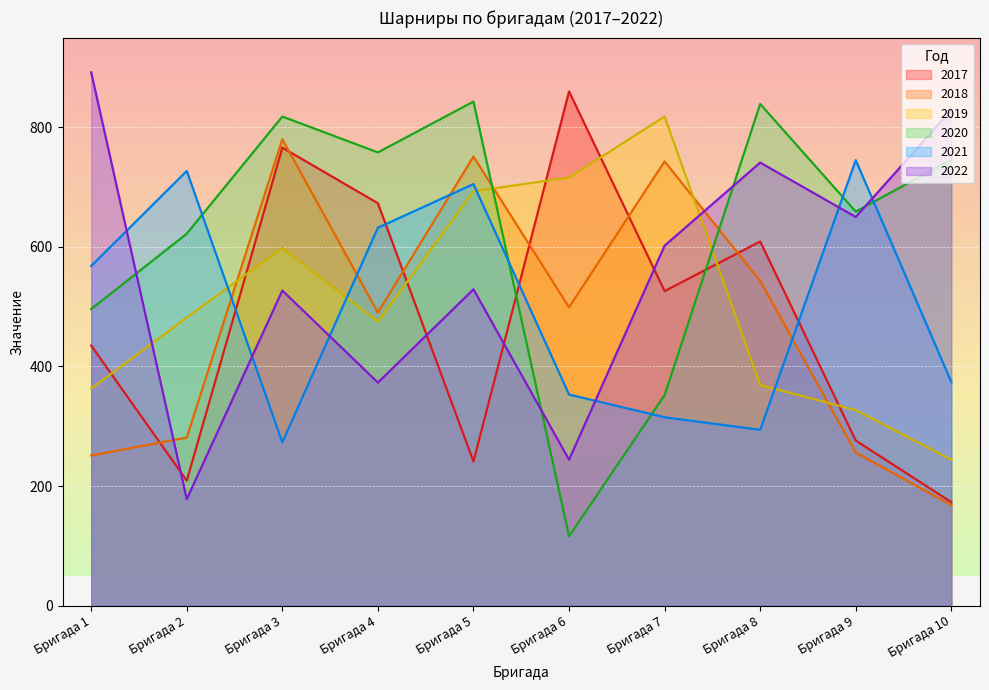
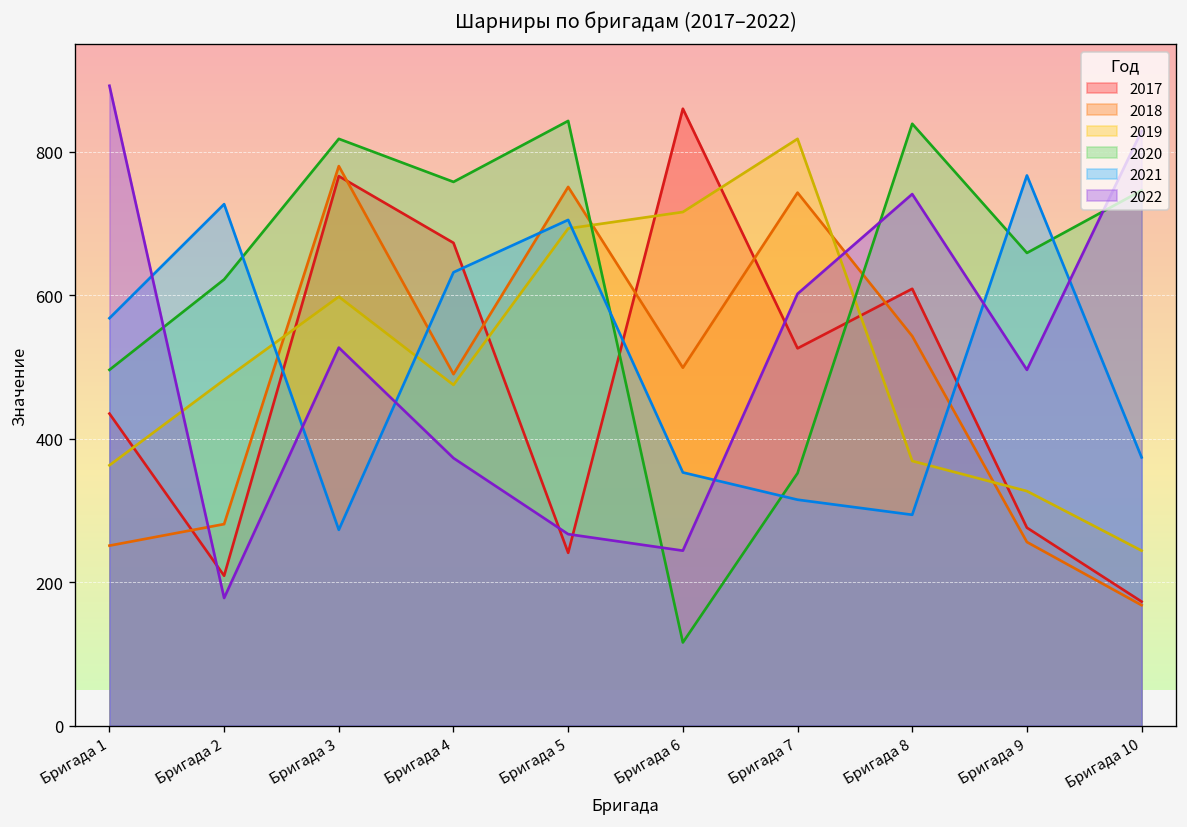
2022, Бригада 5: 530 -> 270
2021, Бригада 9: 750 -> 770
2022, Бригада 9: 650 -> 500
